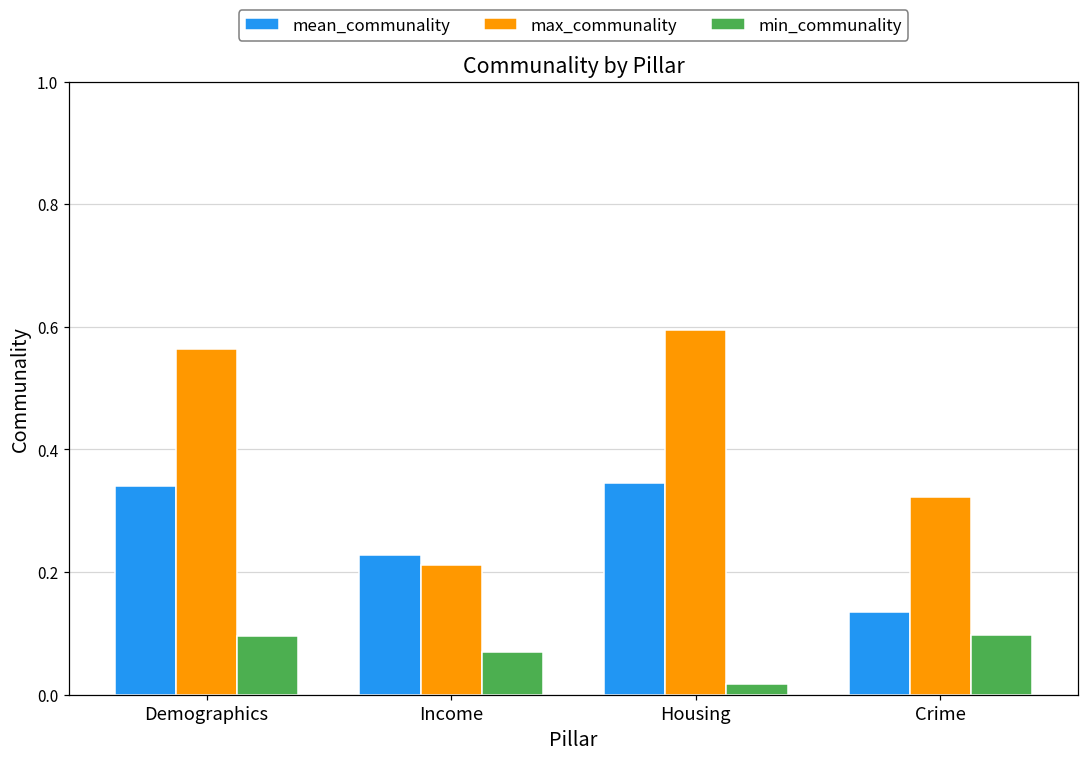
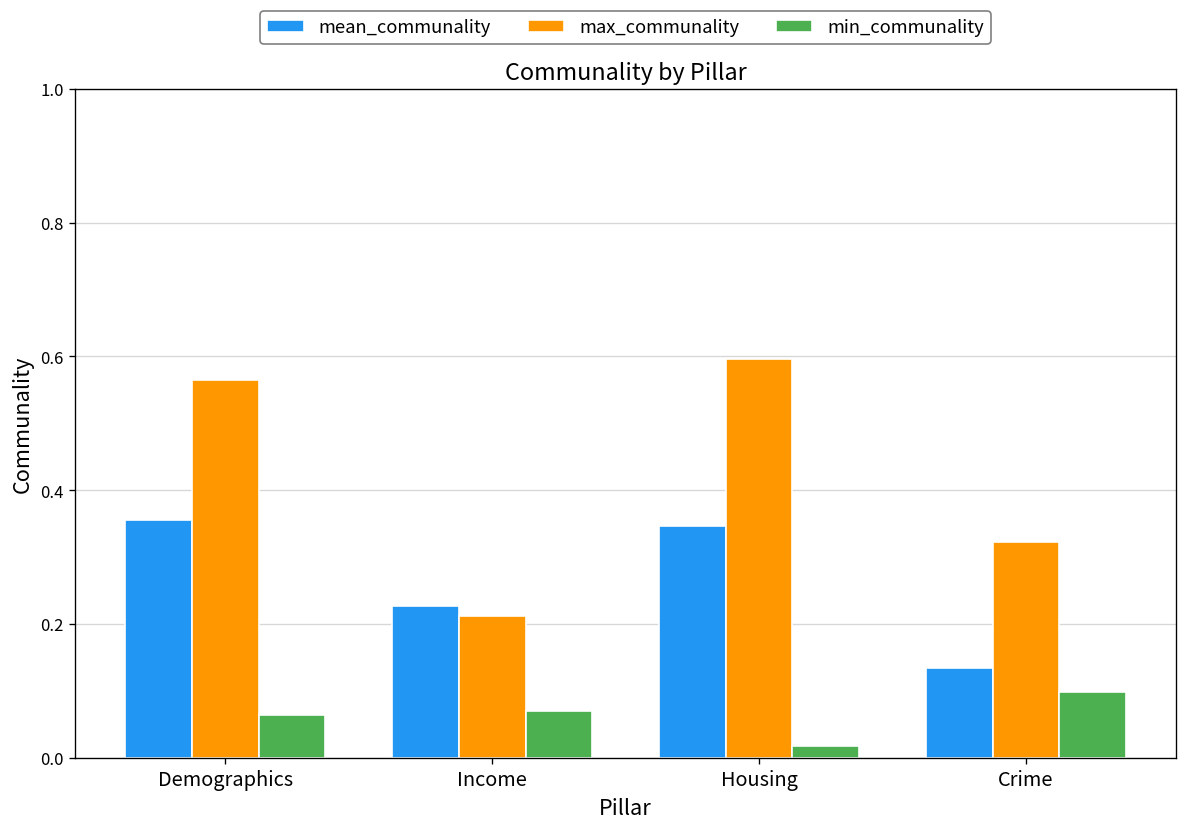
mean_communality, Demographics: 0.34 -> 0.36
min_communality, Demographics: 0.10 -> 0.06
